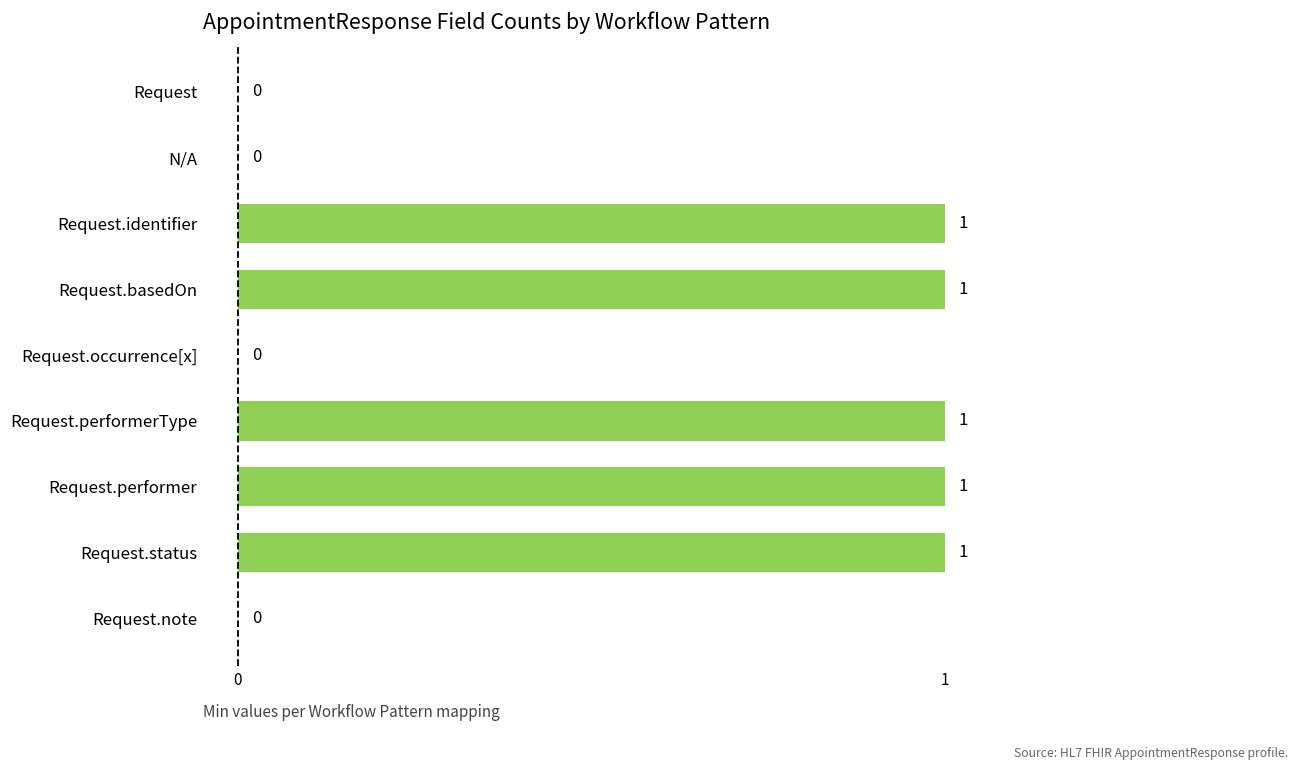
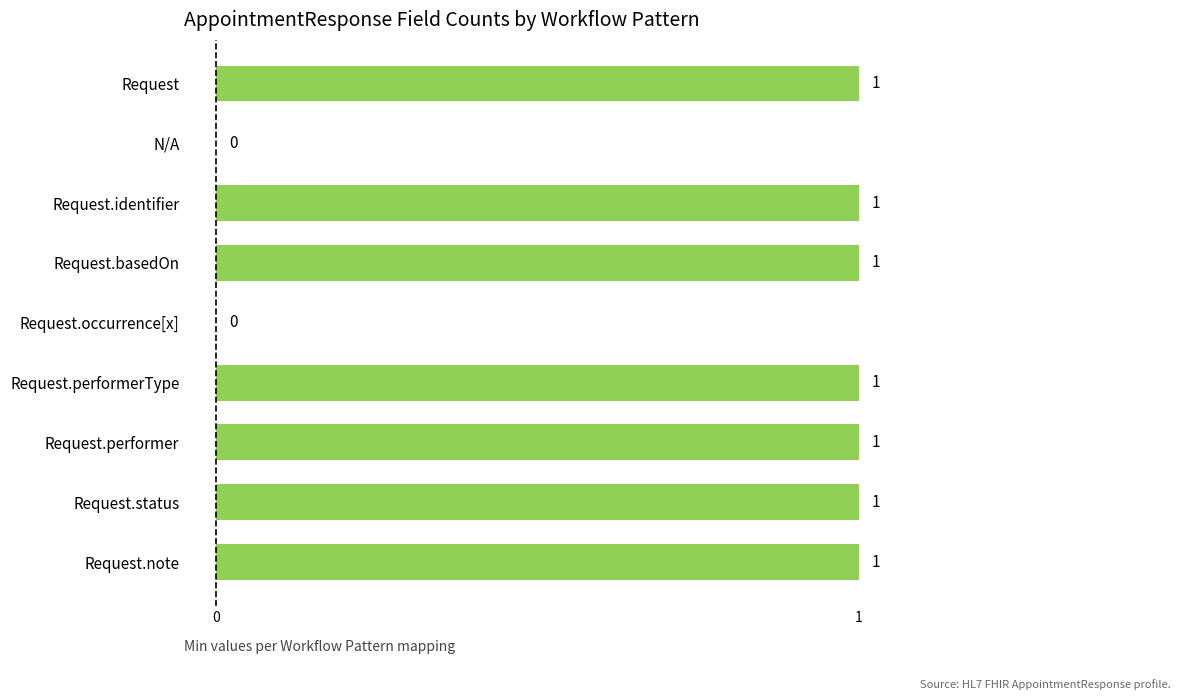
Request: 0 -> 1
Request.note: 0 -> 1
